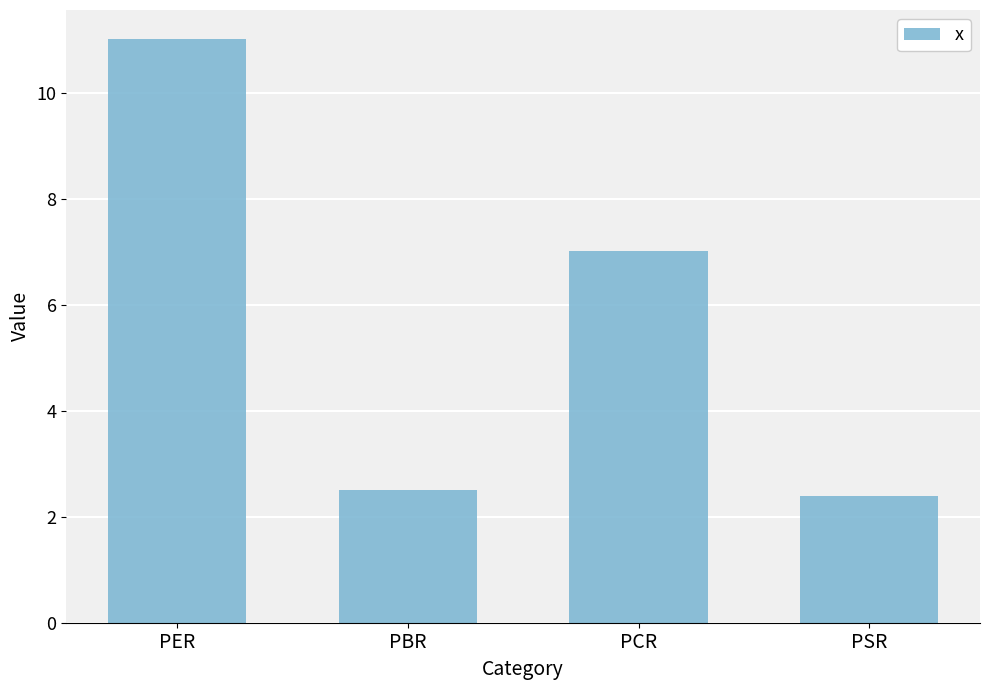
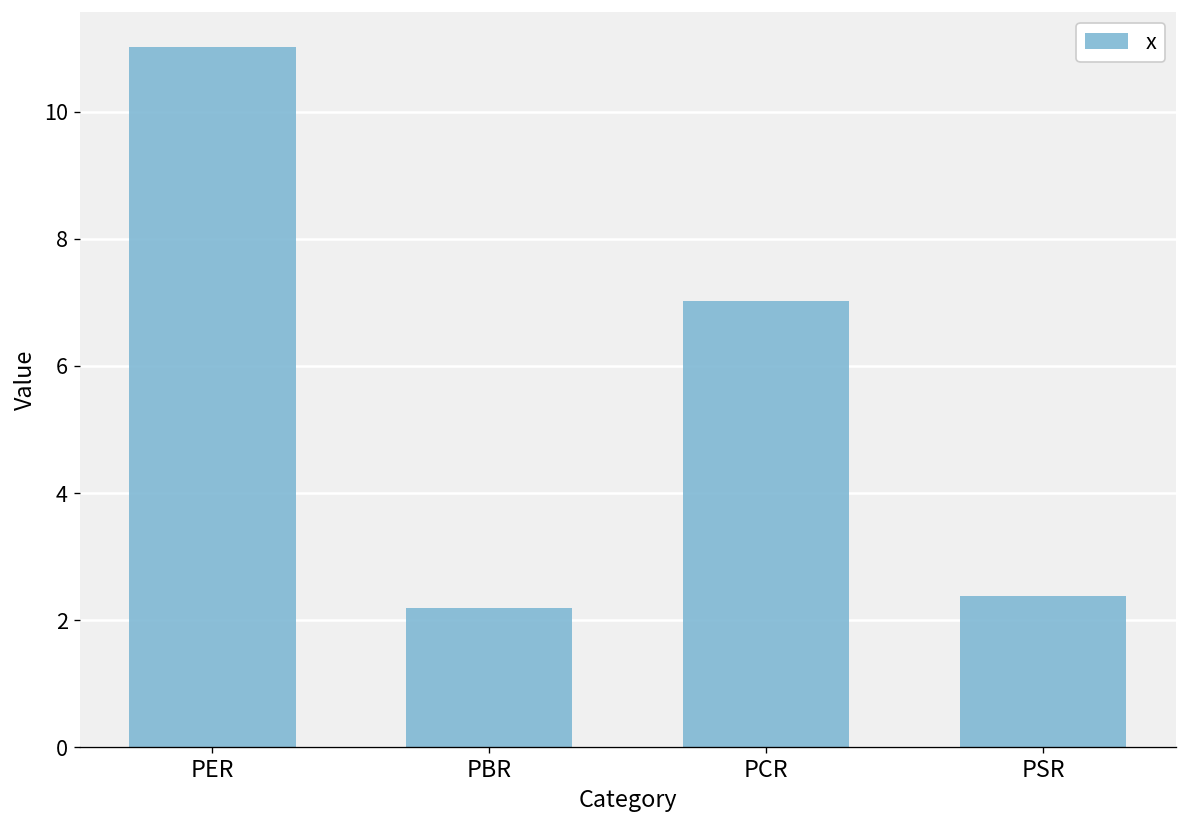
PBR: 2.5 -> 2.2
